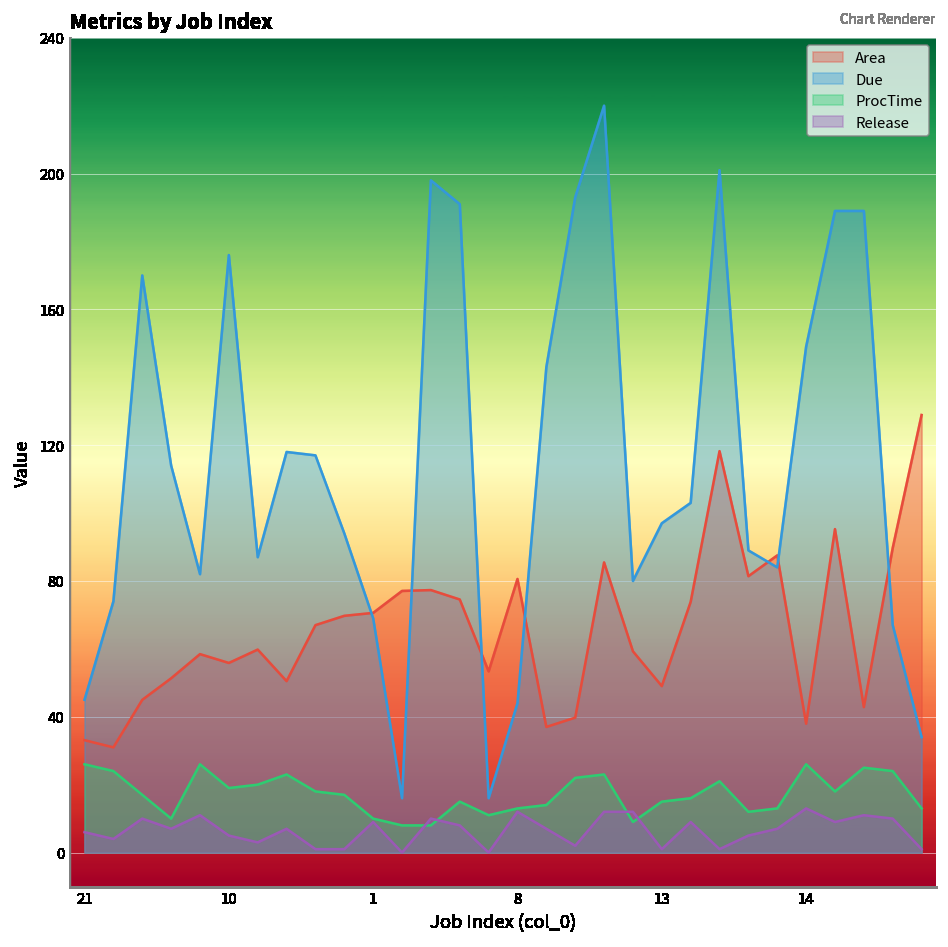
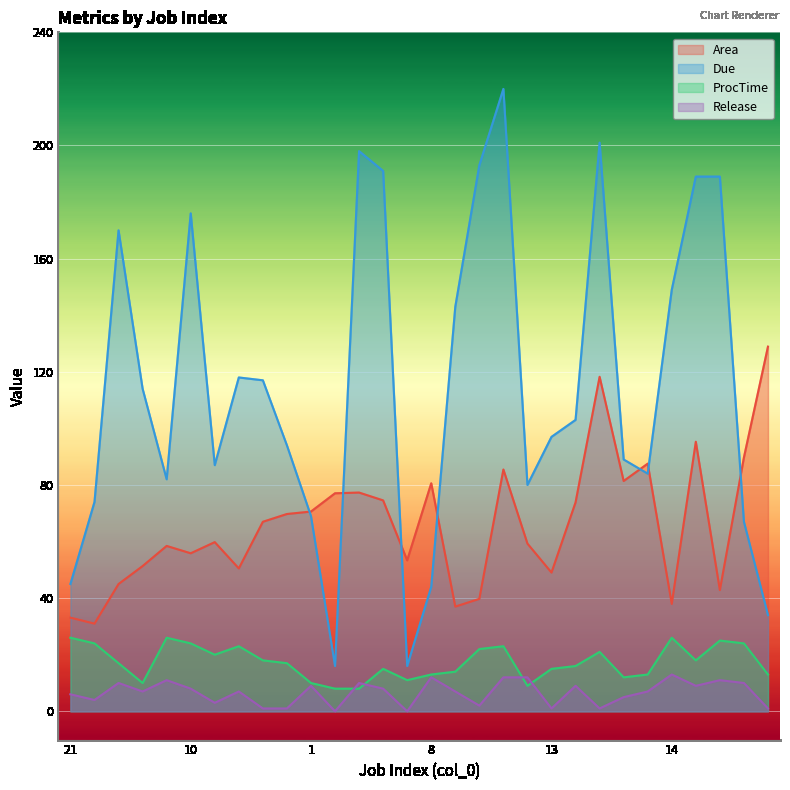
ProcTime, 10: 19 -> 24
Release, 10: 5 -> 8
